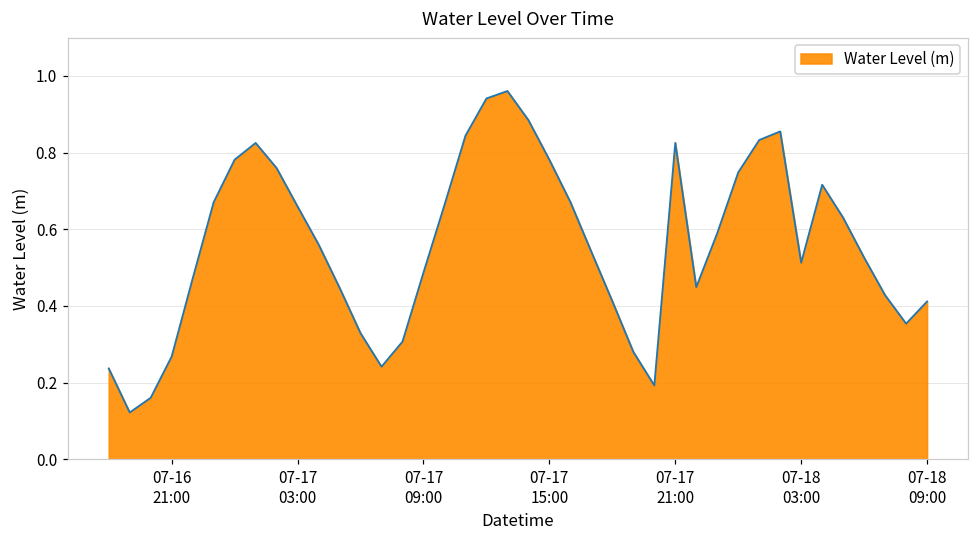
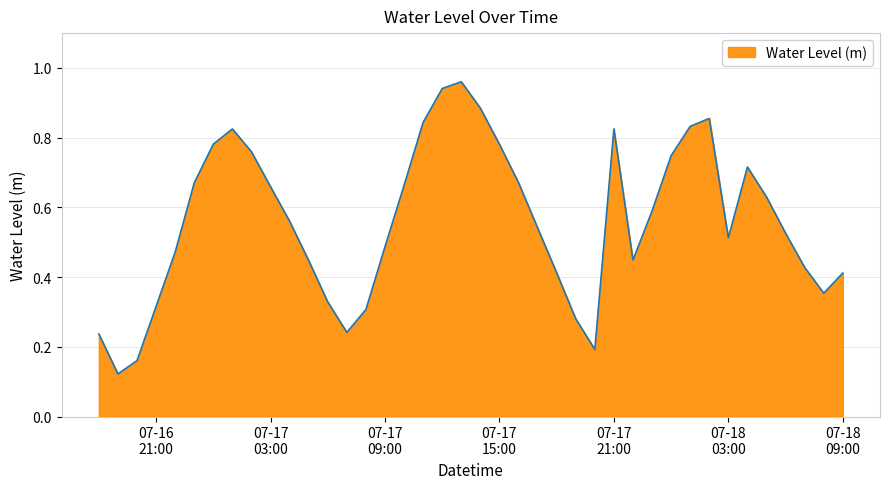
07-16 21:00: 0.27 -> 0.32
